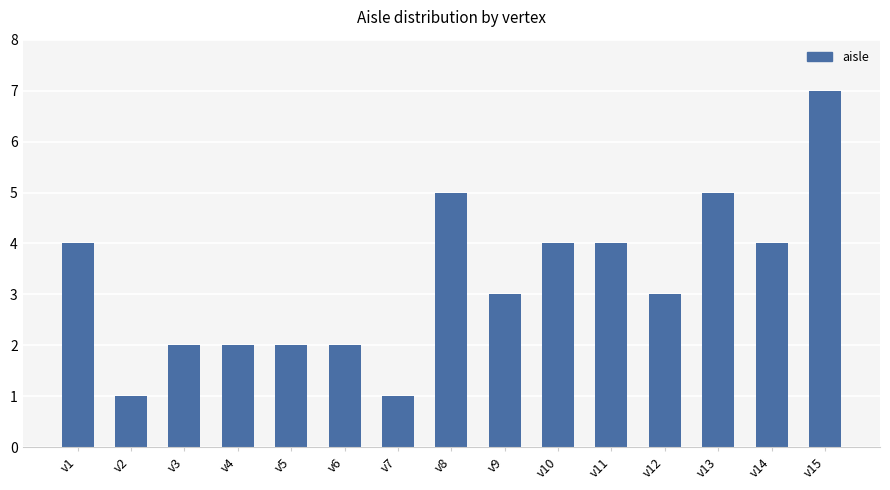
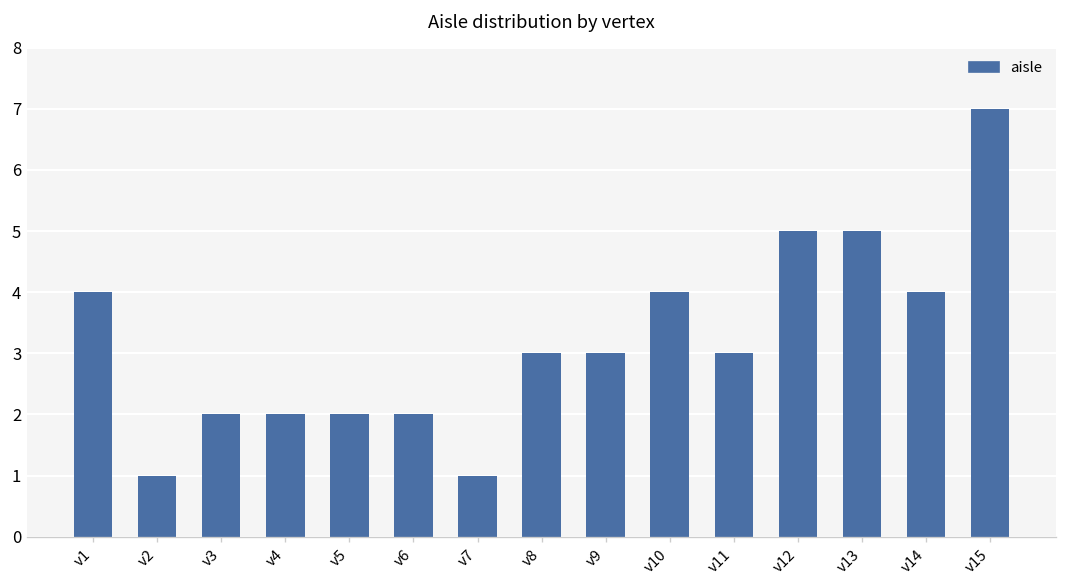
v8: 5 -> 3
v11: 4 -> 3
v12: 3 -> 5
